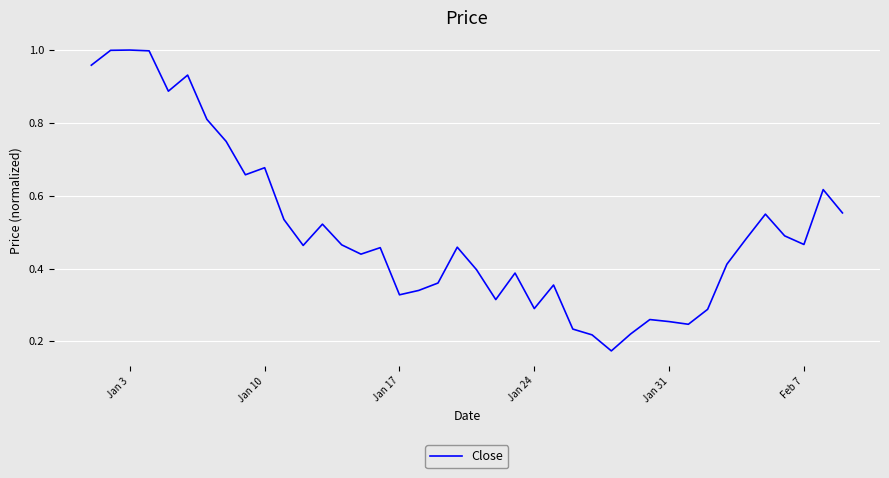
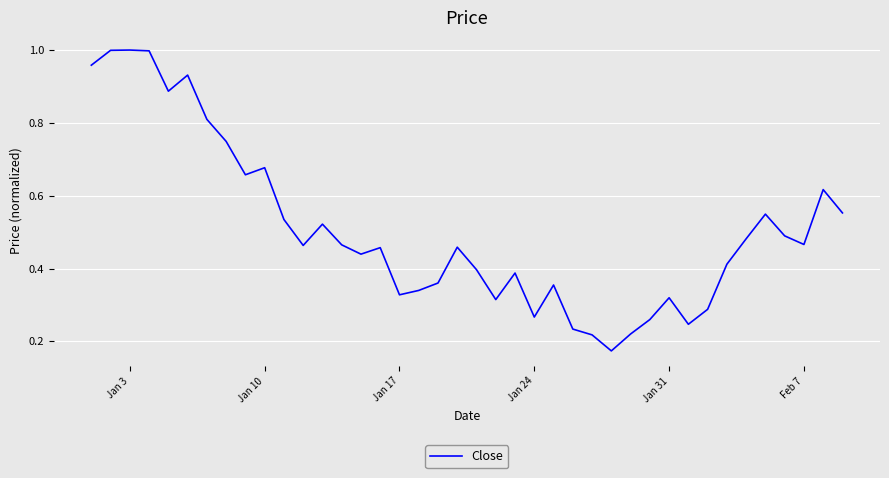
Jan 24: 0.29 -> 0.27
Jan 31: 0.25 -> 0.32
